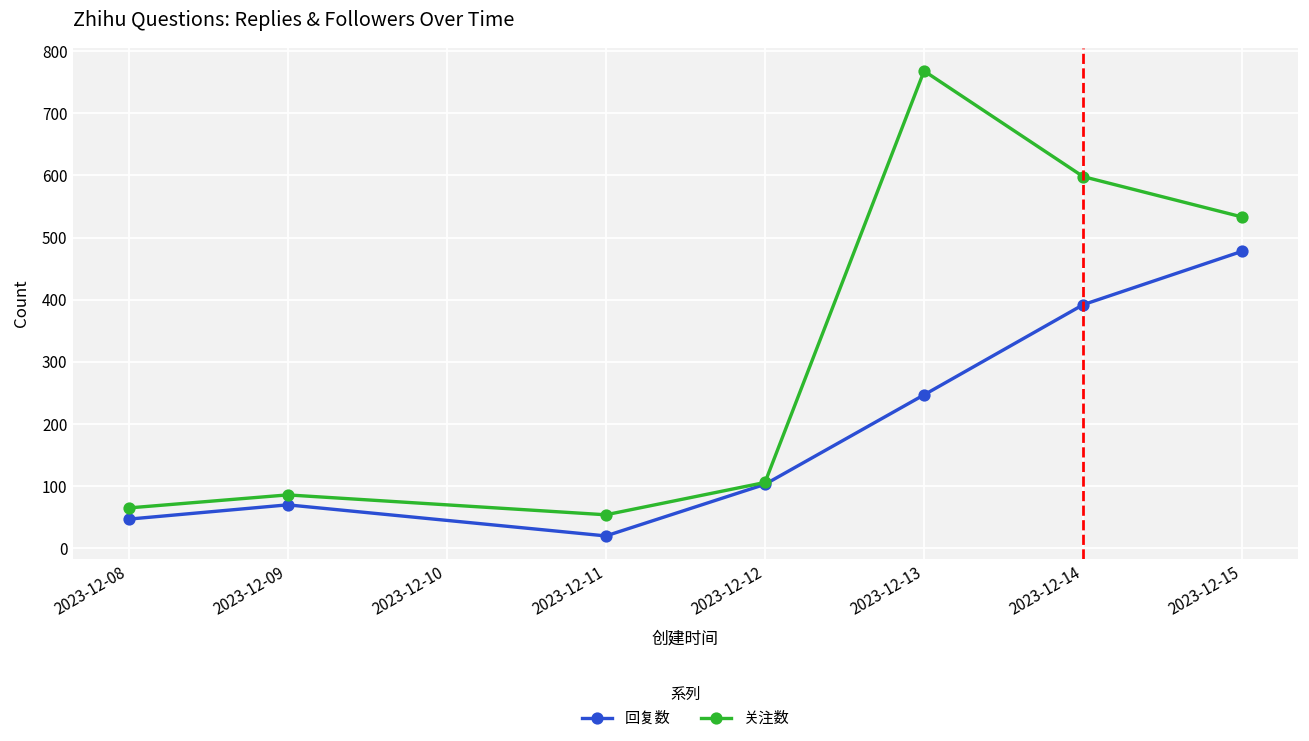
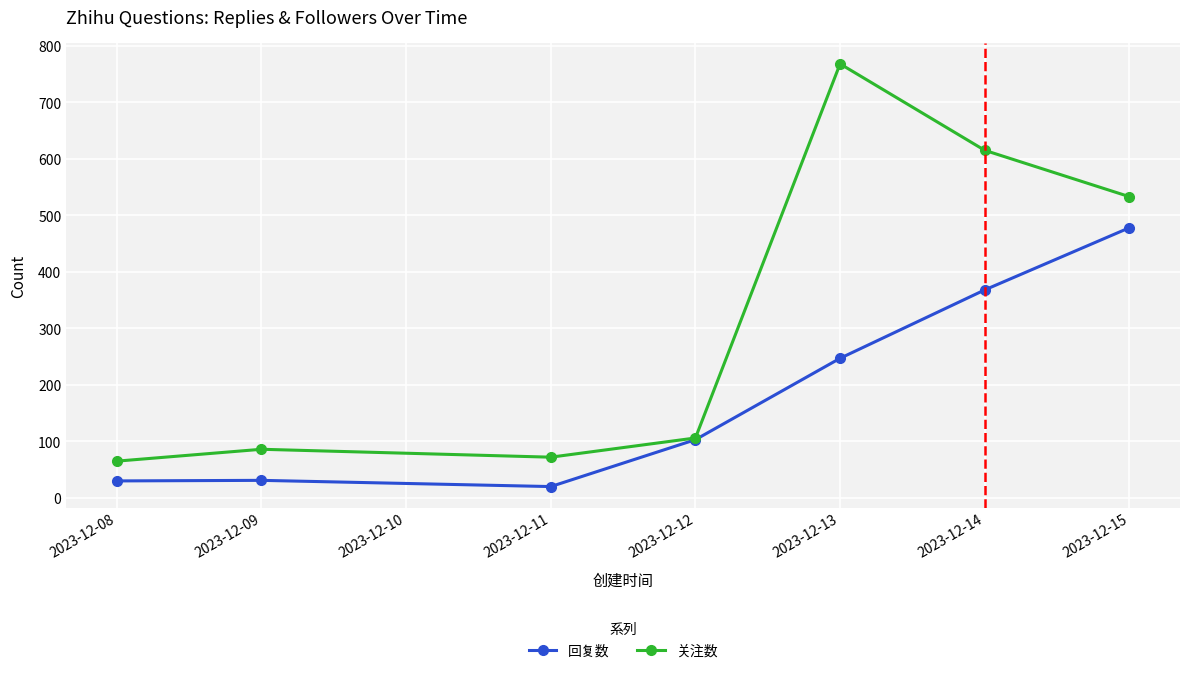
回复数, 2023-12-08: 50 -> 30
回复数, 2023-12-09: 70 -> 30
关注数, 2023-12-11: 50 -> 70
回复数, 2023-12-14: 390 -> 370
关注数, 2023-12-14: 600 -> 620
